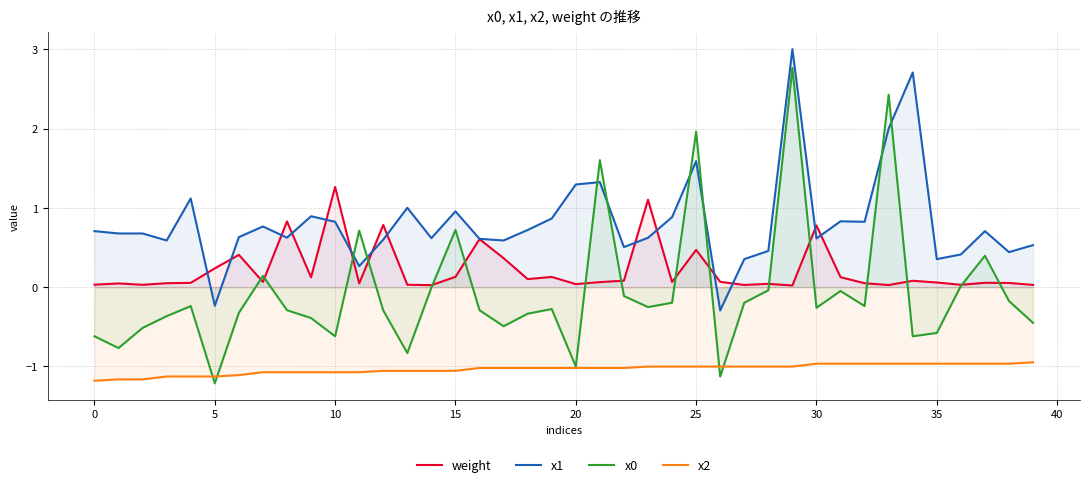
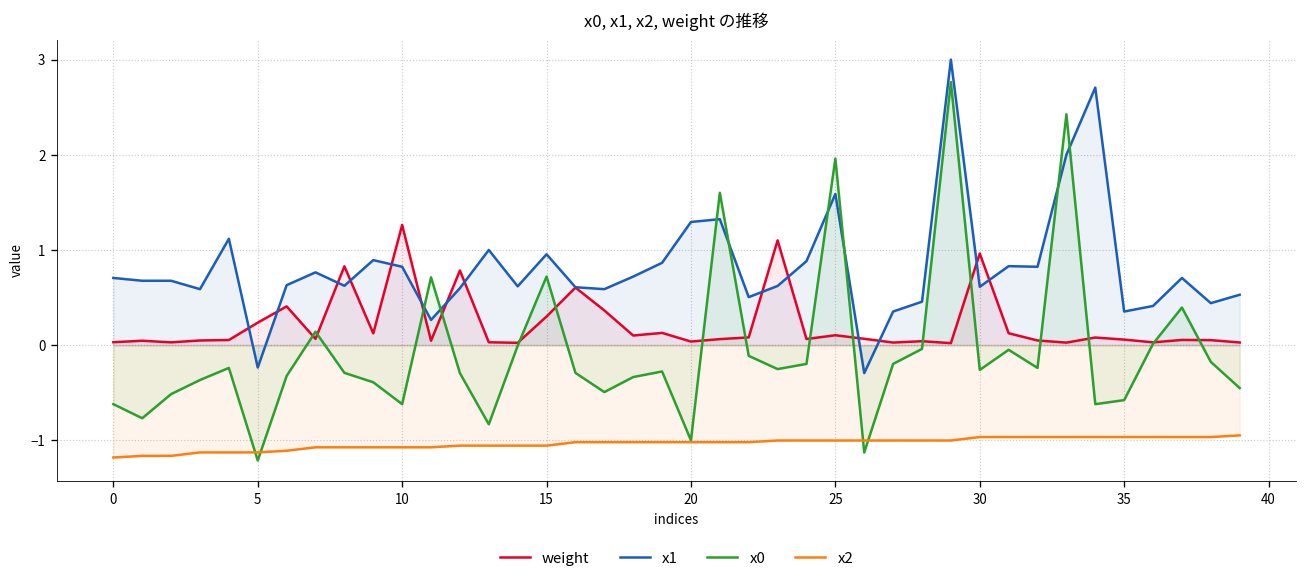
weight, 15: 0.1 -> 0.3
weight, 25: 0.5 -> 0.1
weight, 30: 0.8 -> 1.0
